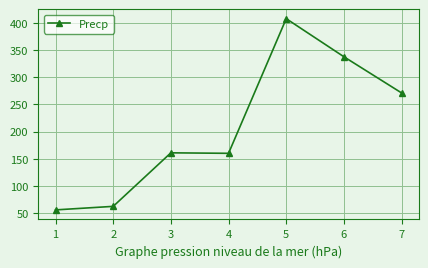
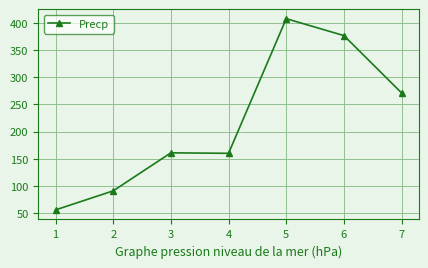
2: 60 -> 90
6: 340 -> 380
